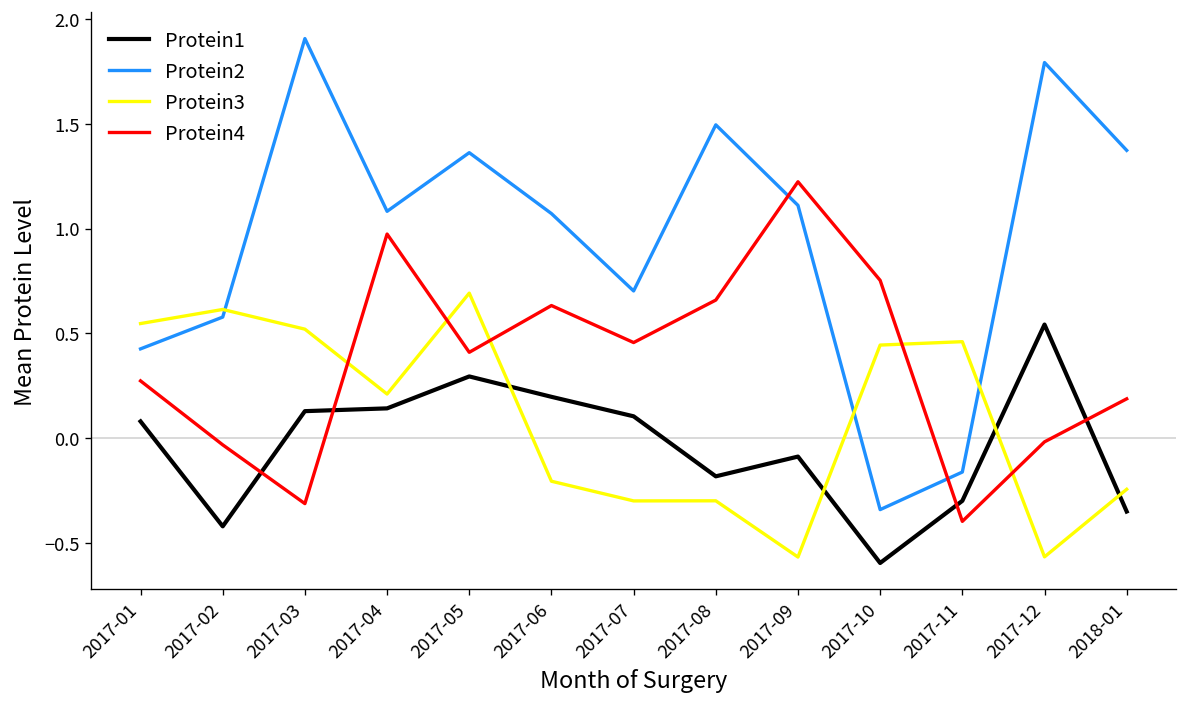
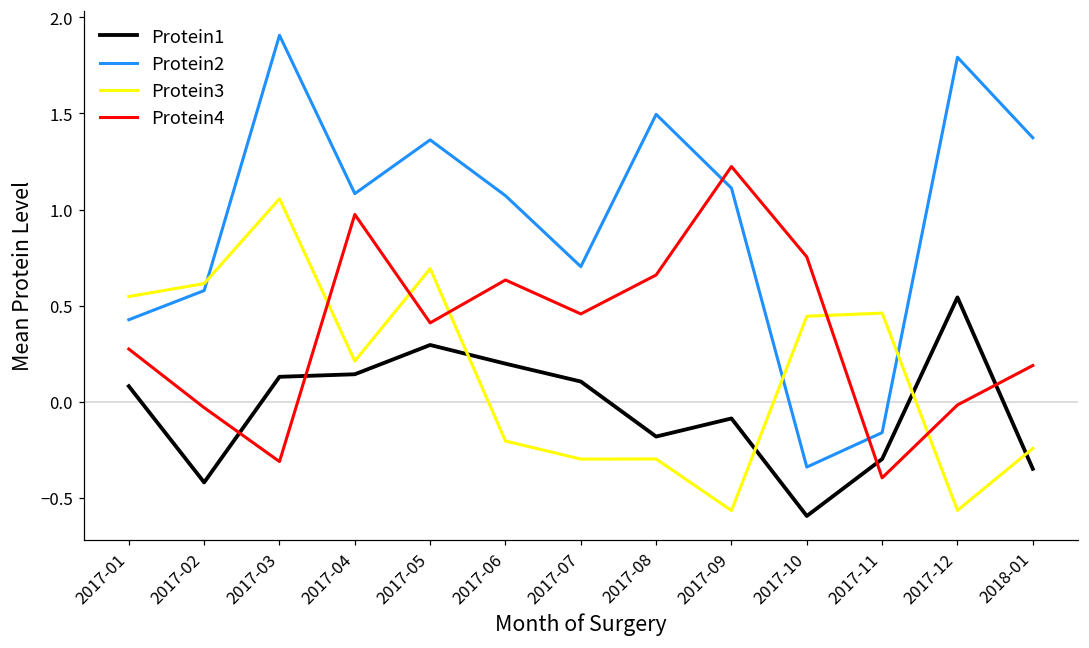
Protein3, 2017-03: 0.52 -> 1.06
